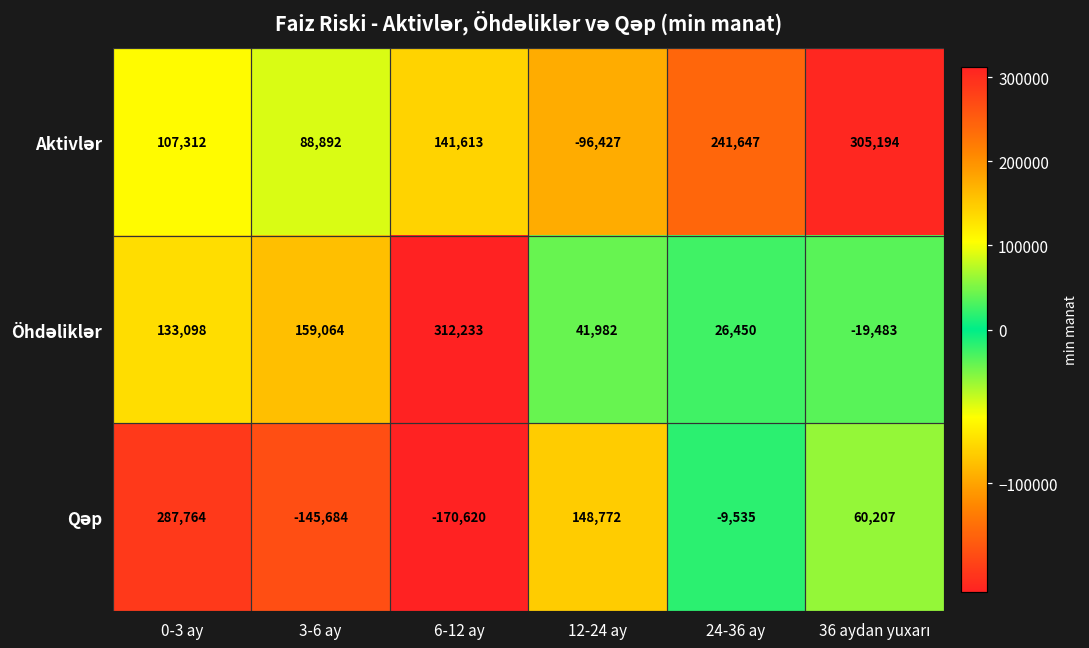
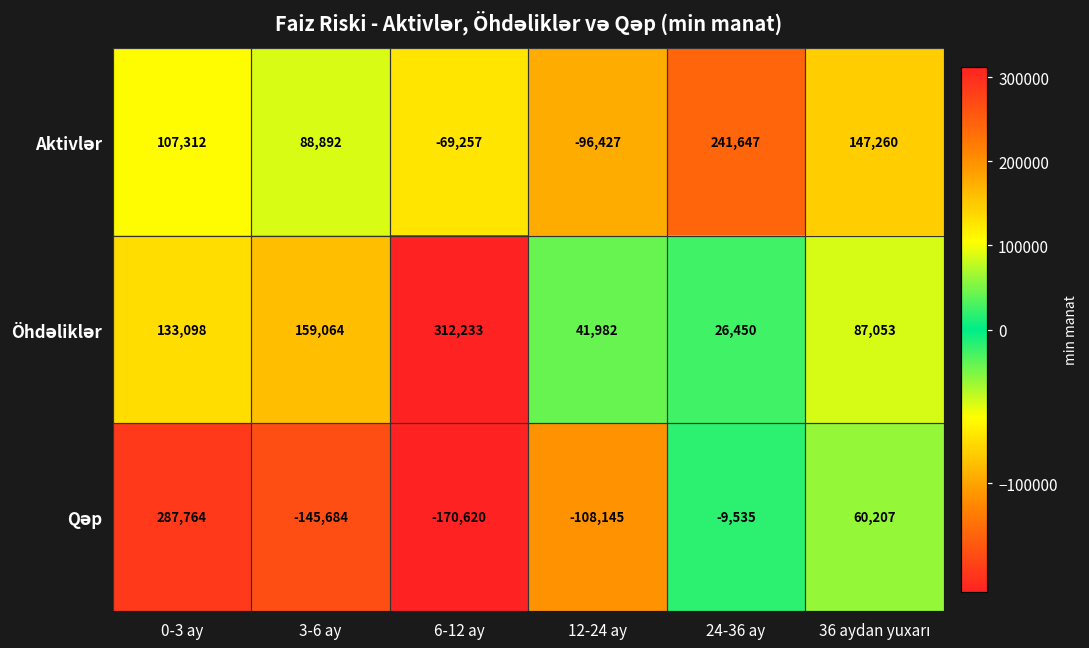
Aktivlər, 6-12 ay: 141,613 -> -69,257
Aktivlər, 36 aydan yuxarı: 305,194 -> 147,260
Öhdəliklər, 36 aydan yuxarı: -19,483 -> 87,053
Qəp, 12-24 ay: 148,772 -> -108,145
